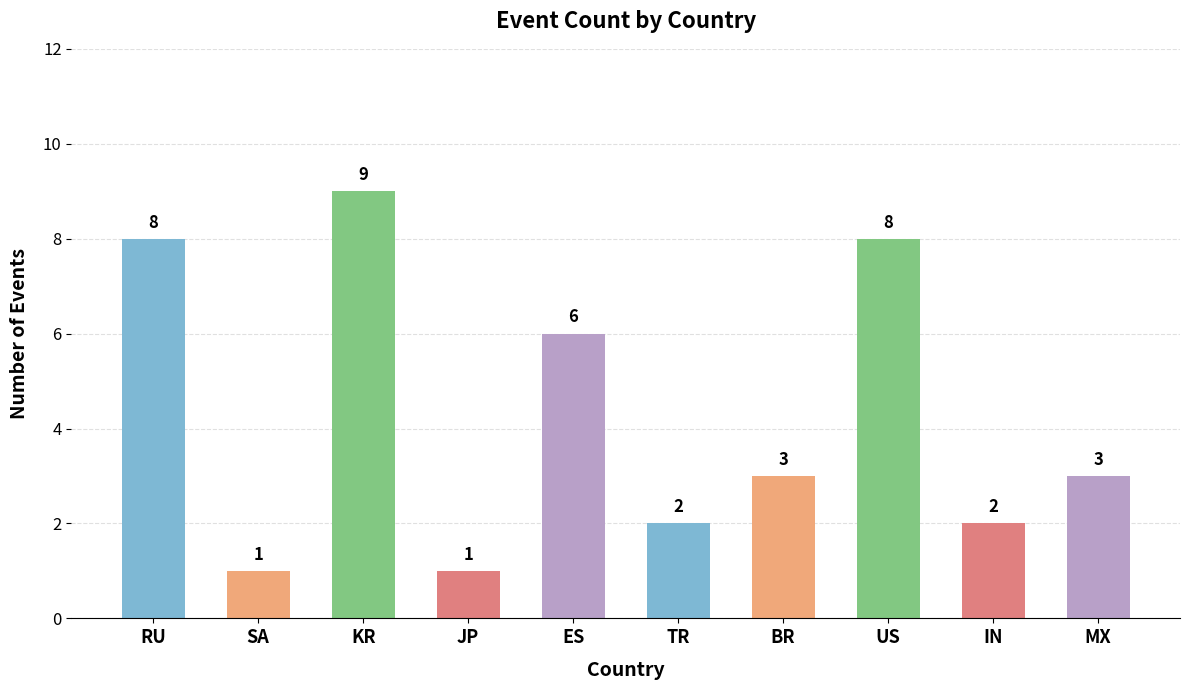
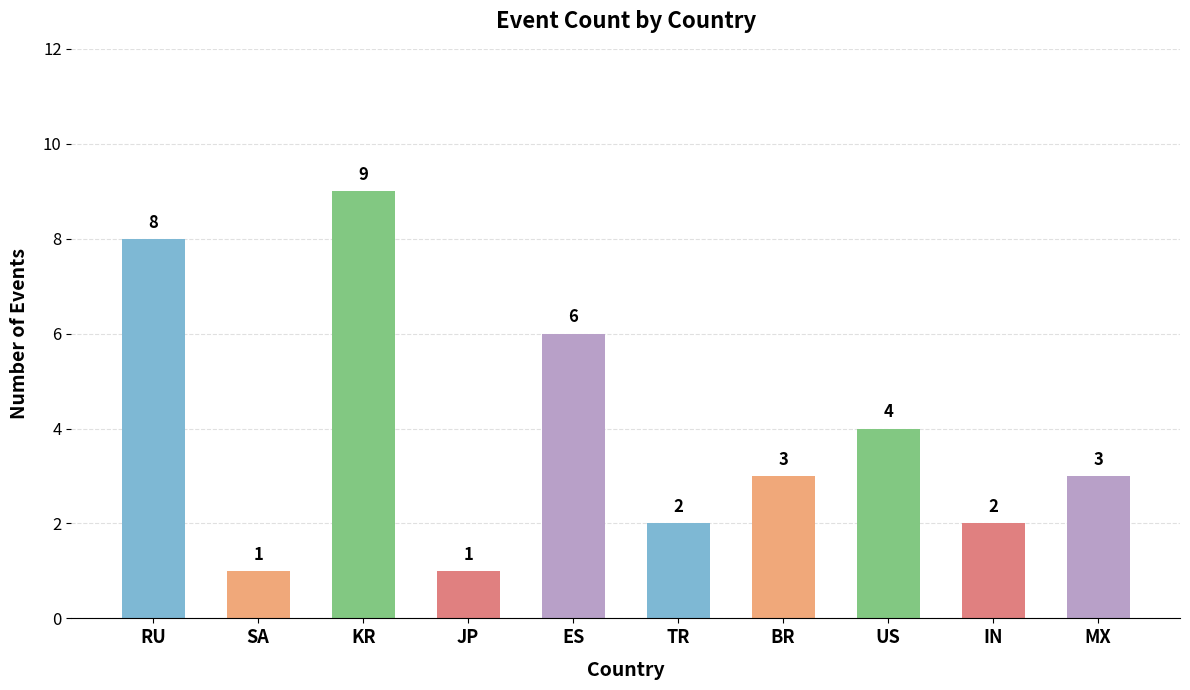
US: 8 -> 4
